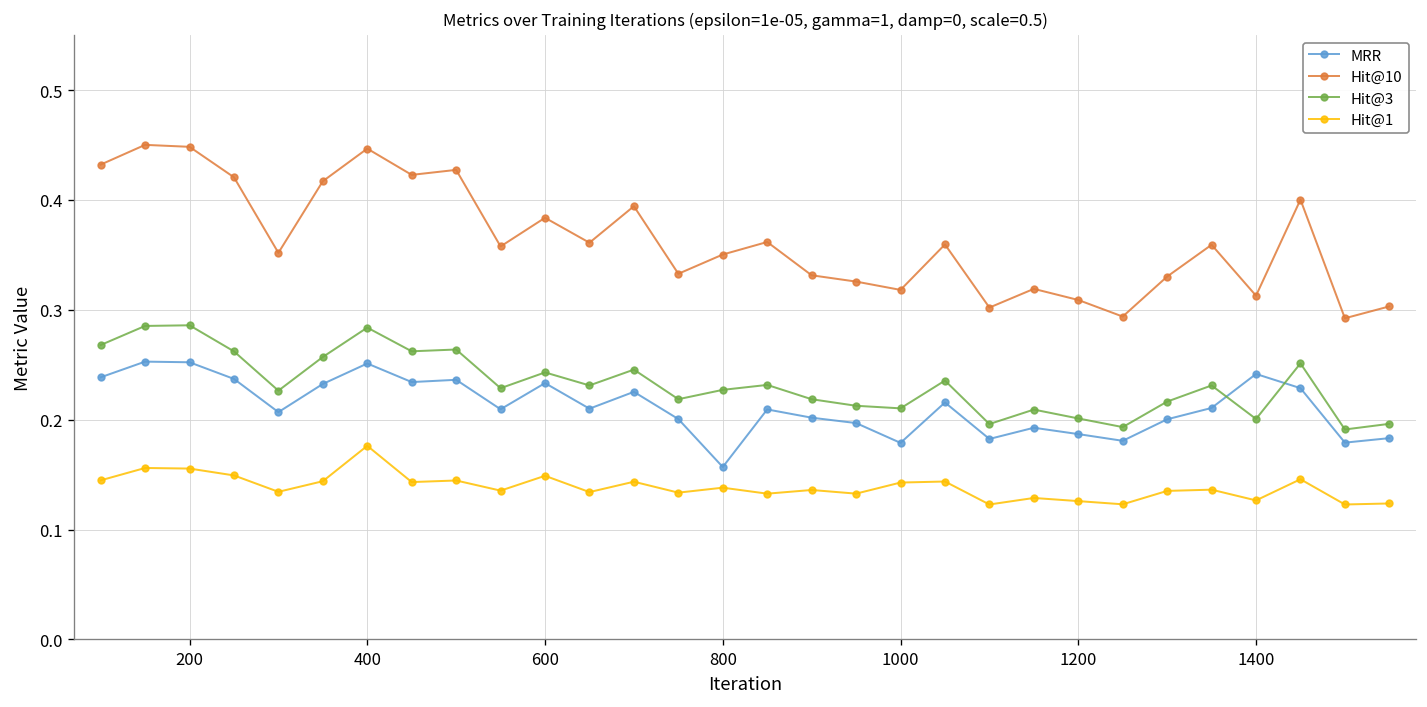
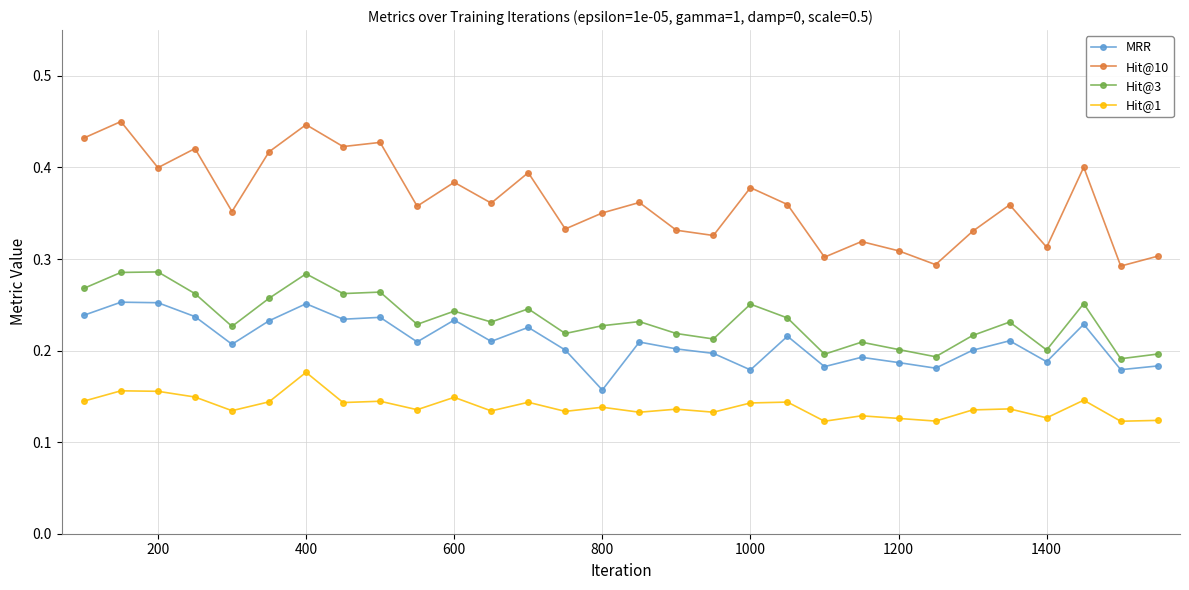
Hit@10, 200: 0.45 -> 0.40
Hit@10, 1000: 0.32 -> 0.38
Hit@3, 1000: 0.21 -> 0.25
MRR, 1400: 0.24 -> 0.19
